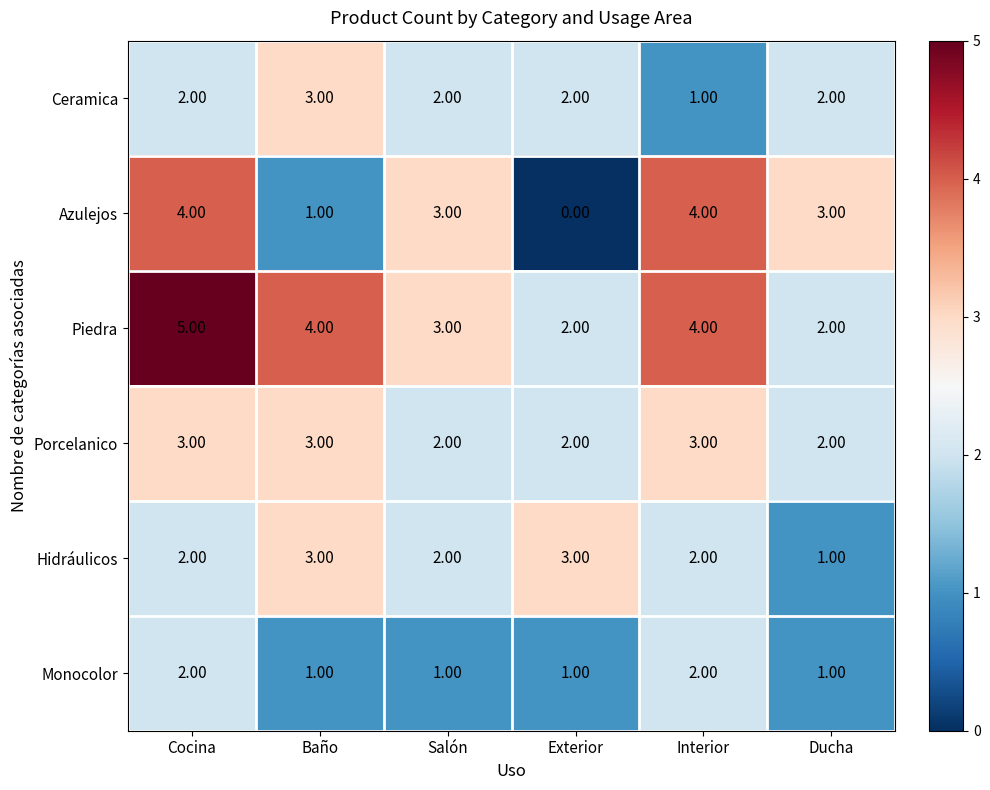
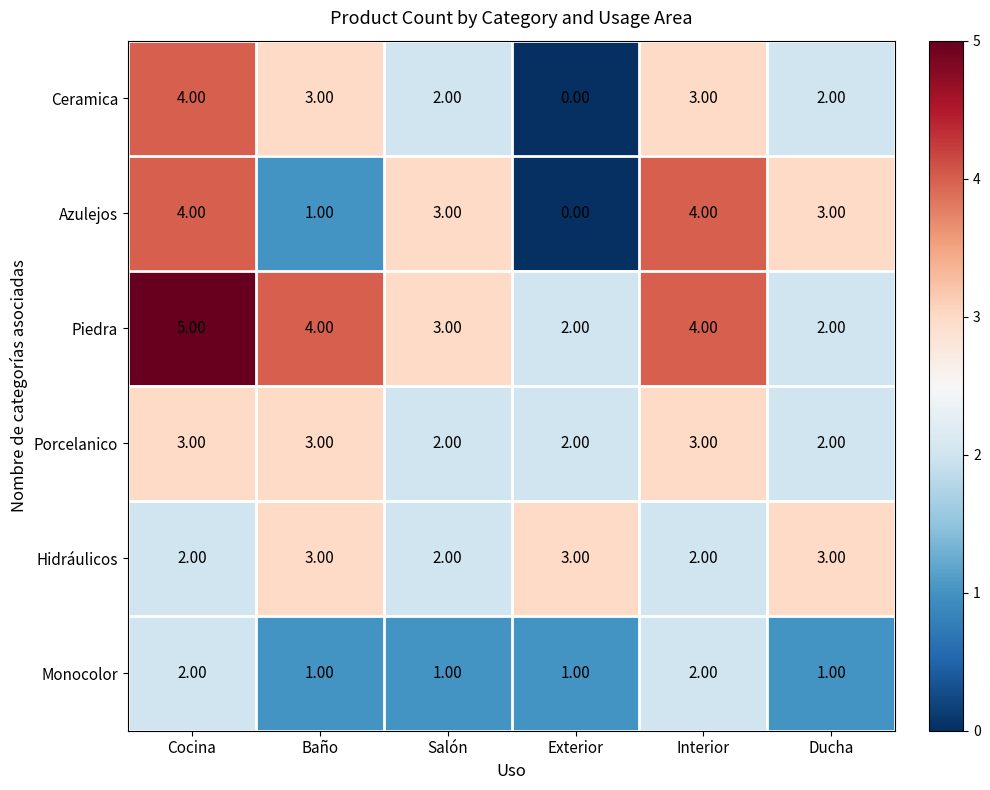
Ceramica, Cocina: 2.00 -> 4.00
Ceramica, Exterior: 2.00 -> 0.00
Ceramica, Interior: 1.00 -> 3.00
Hidráulicos, Ducha: 1.00 -> 3.00
